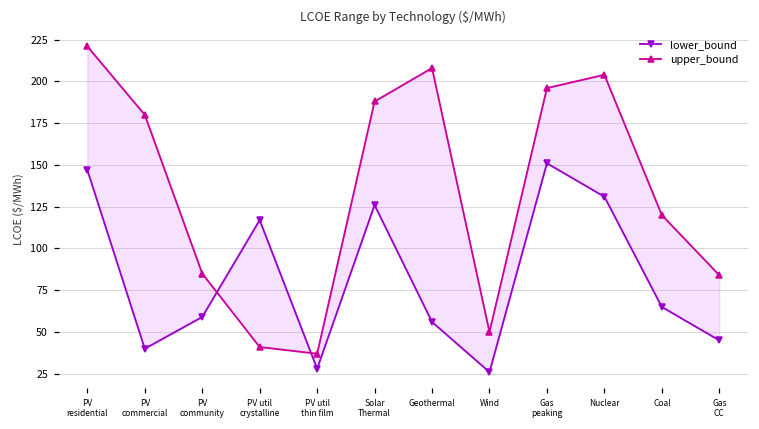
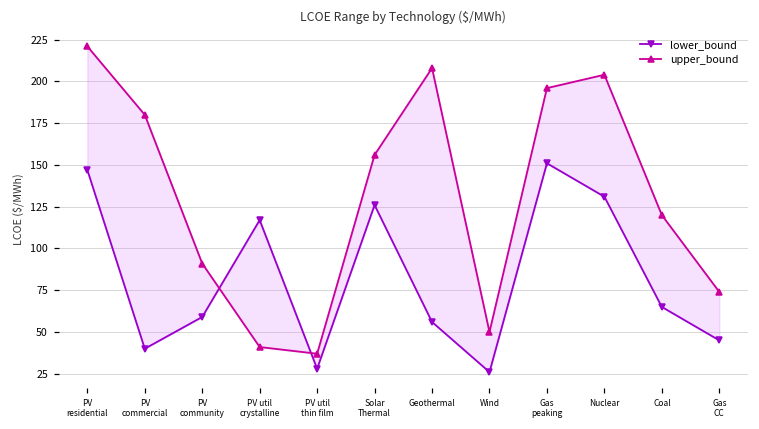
upper_bound, PV community: 85 -> 91
upper_bound, Solar Thermal: 188 -> 156
upper_bound, Gas CC: 84 -> 74
